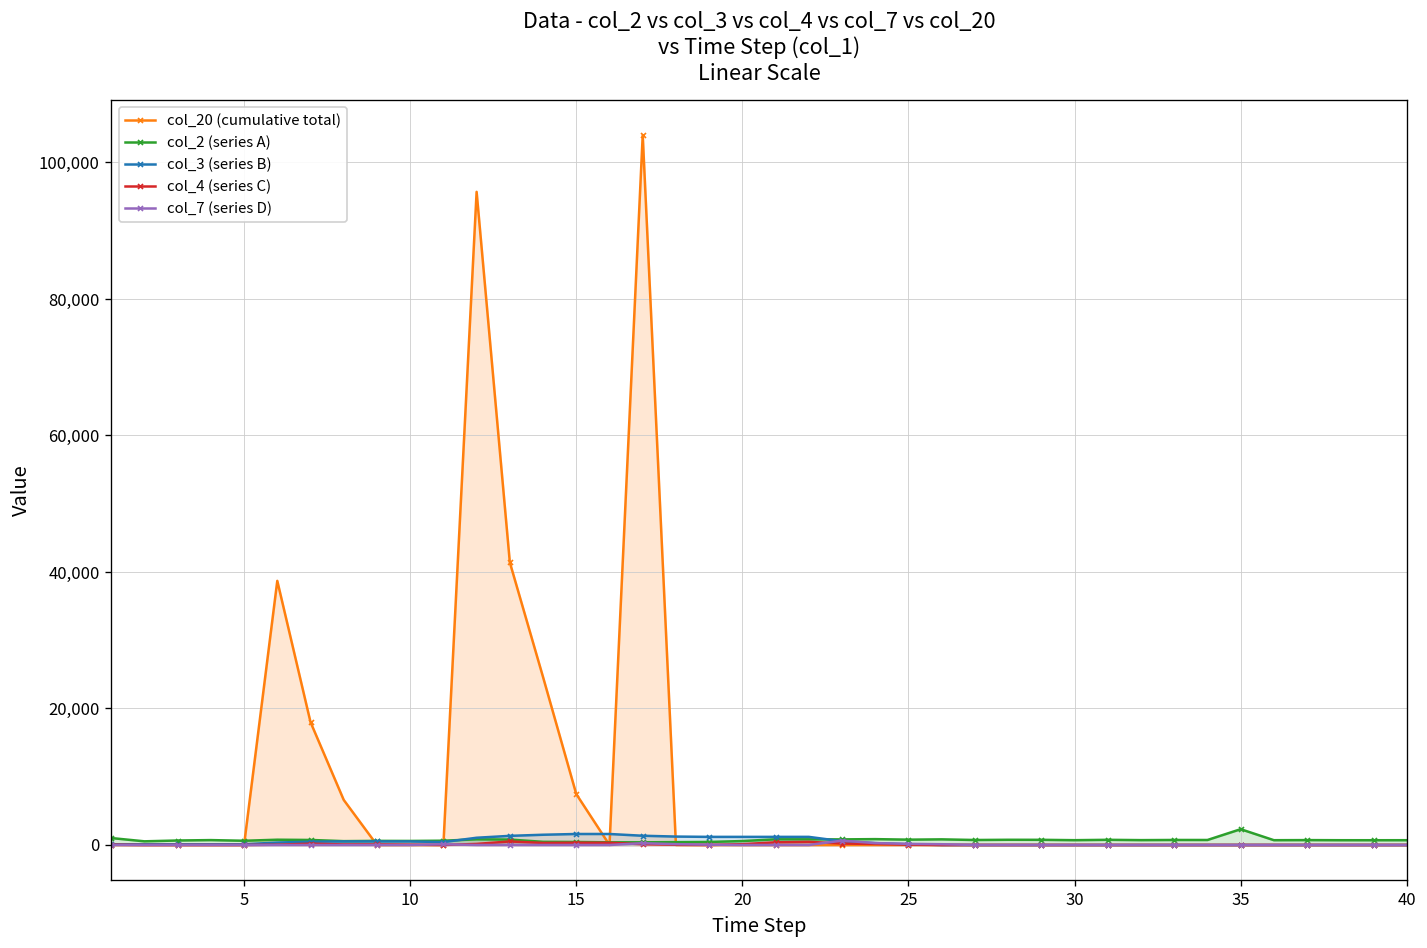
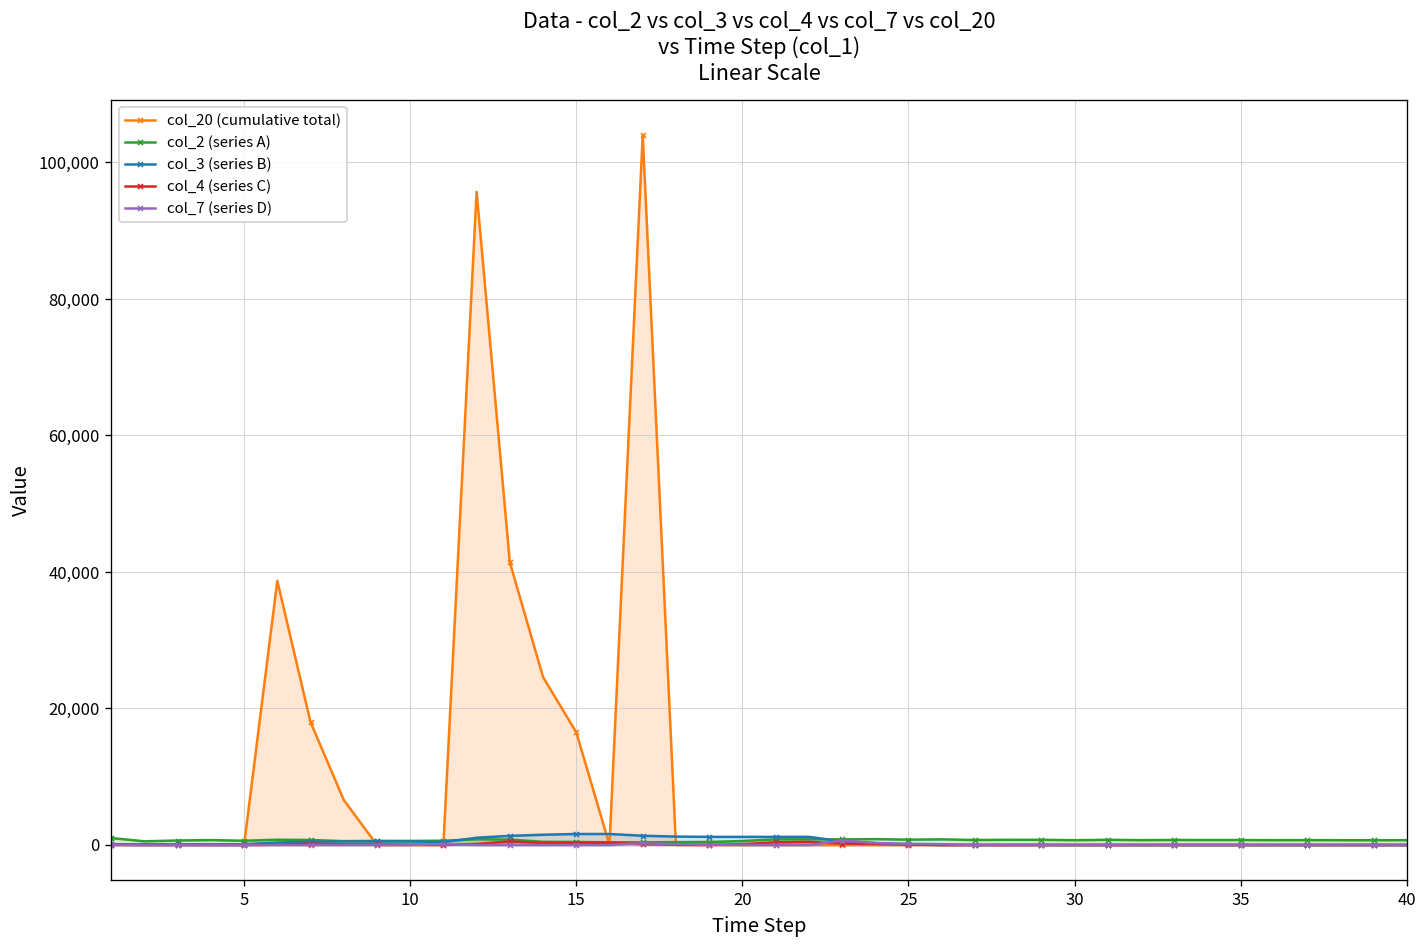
col_20 (cumulative total), 15: 7,000 -> 17,000
col_2 (series A), 35: 2,000 -> 1,000
